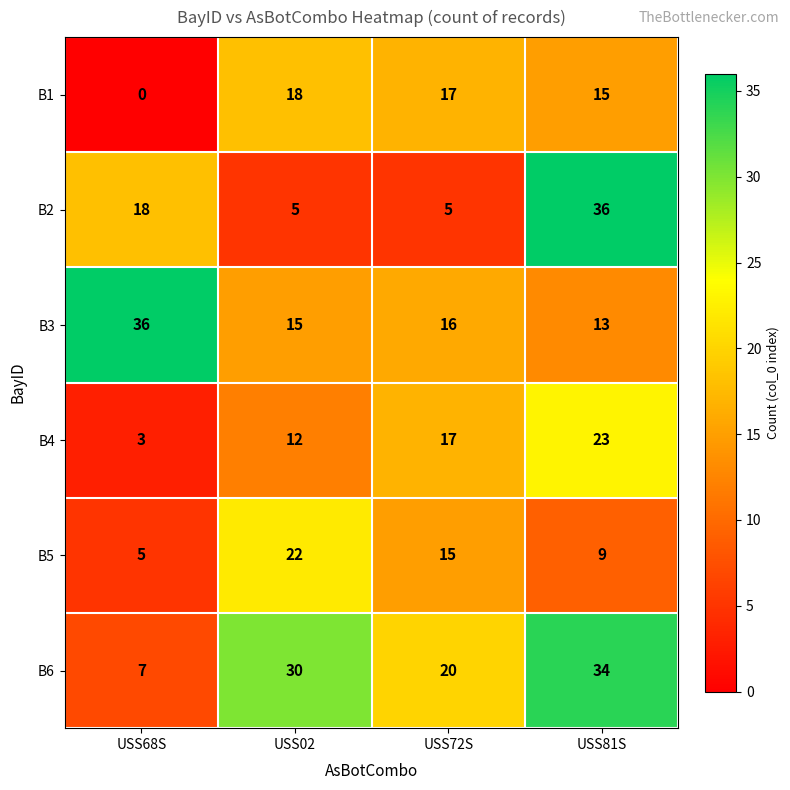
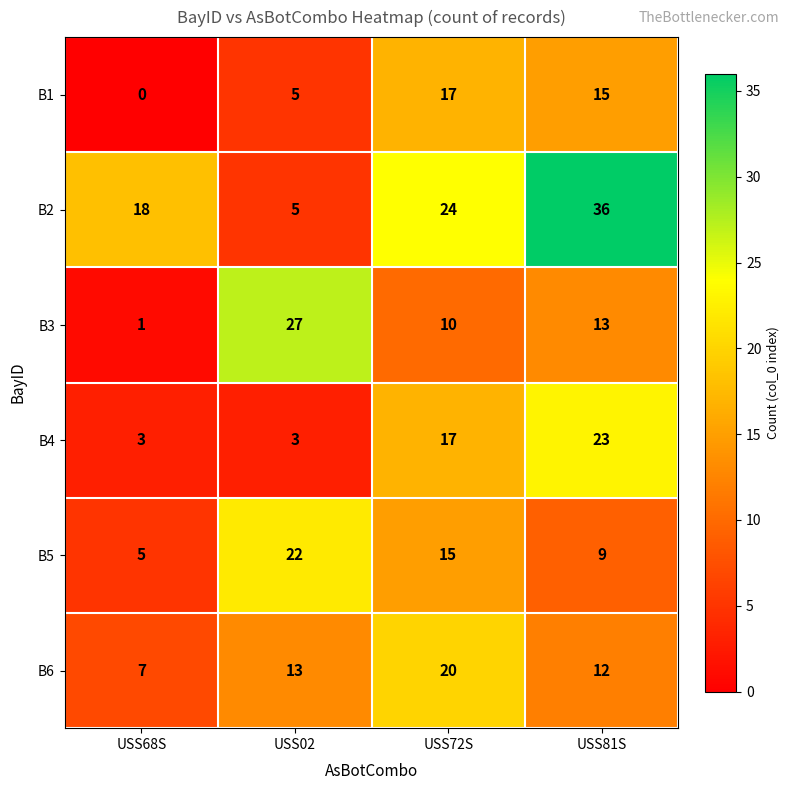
B1, USS02: 18 -> 5
B2, USS72S: 5 -> 24
B3, USS68S: 36 -> 1
B3, USS02: 15 -> 27
B3, USS72S: 16 -> 10
B4, USS02: 12 -> 3
B6, USS02: 30 -> 13
B6, USS81S: 34 -> 12
